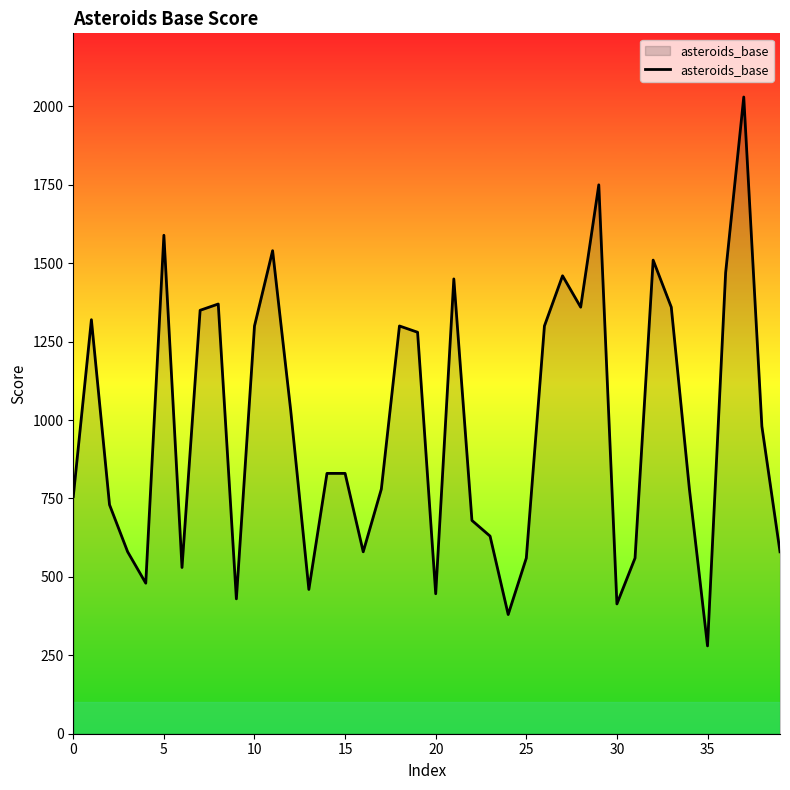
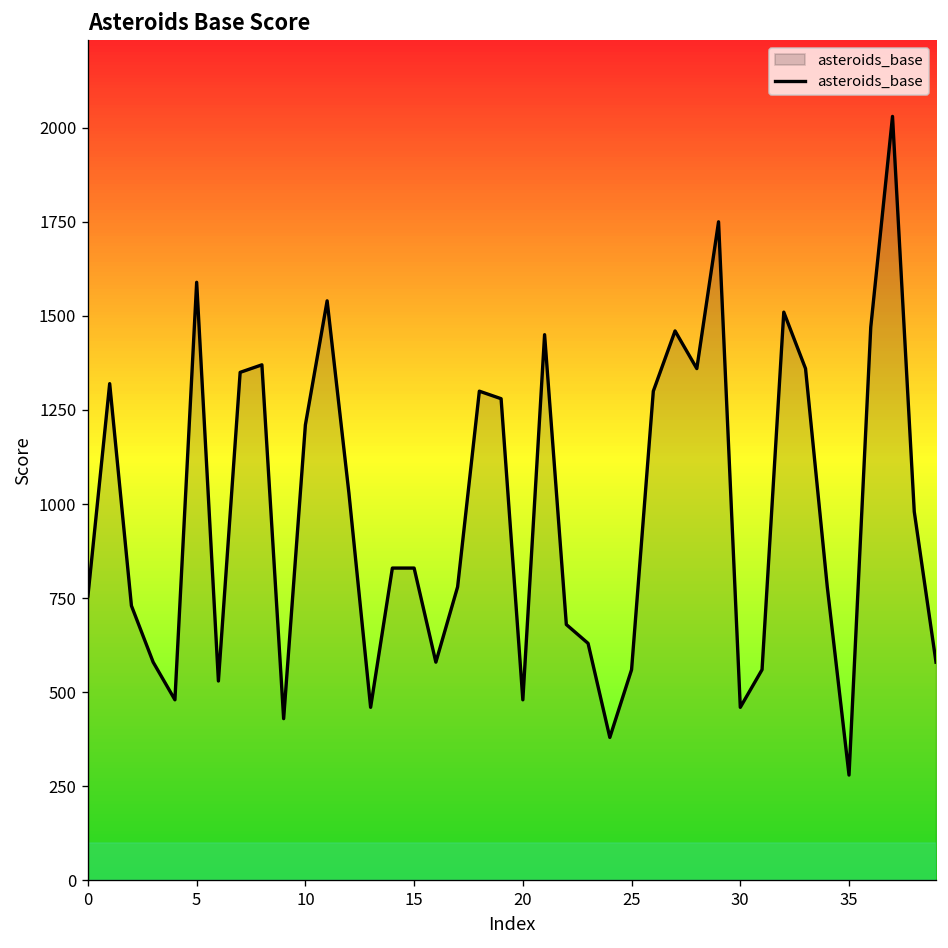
10: 1300 -> 1210
20: 450 -> 480
30: 410 -> 460
